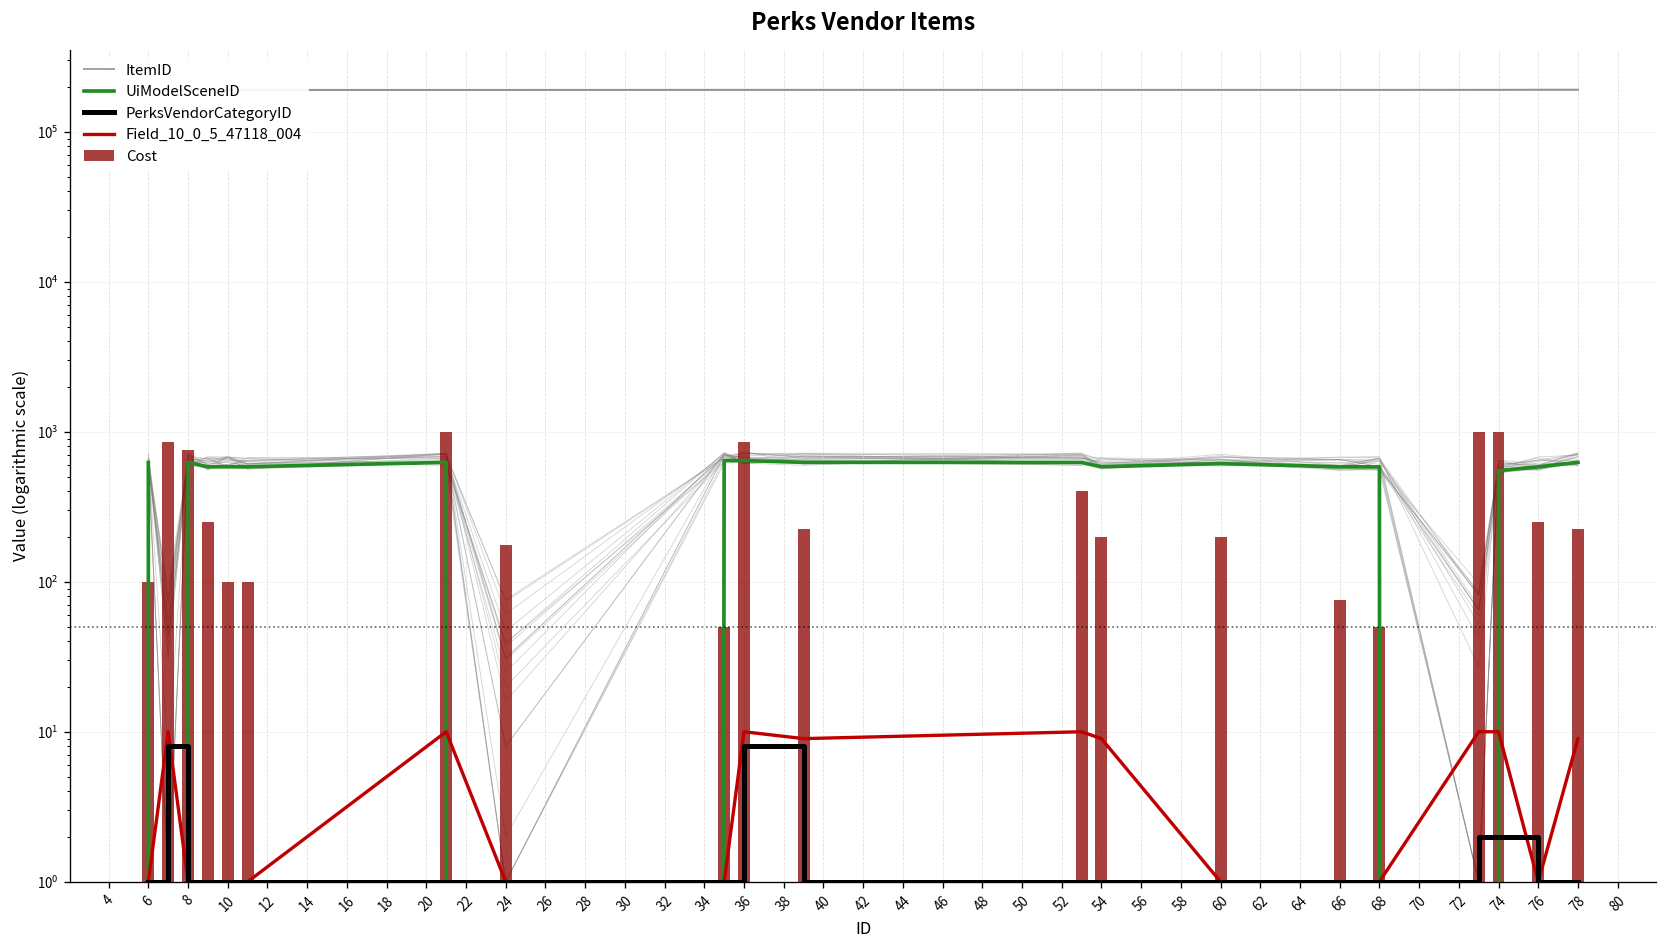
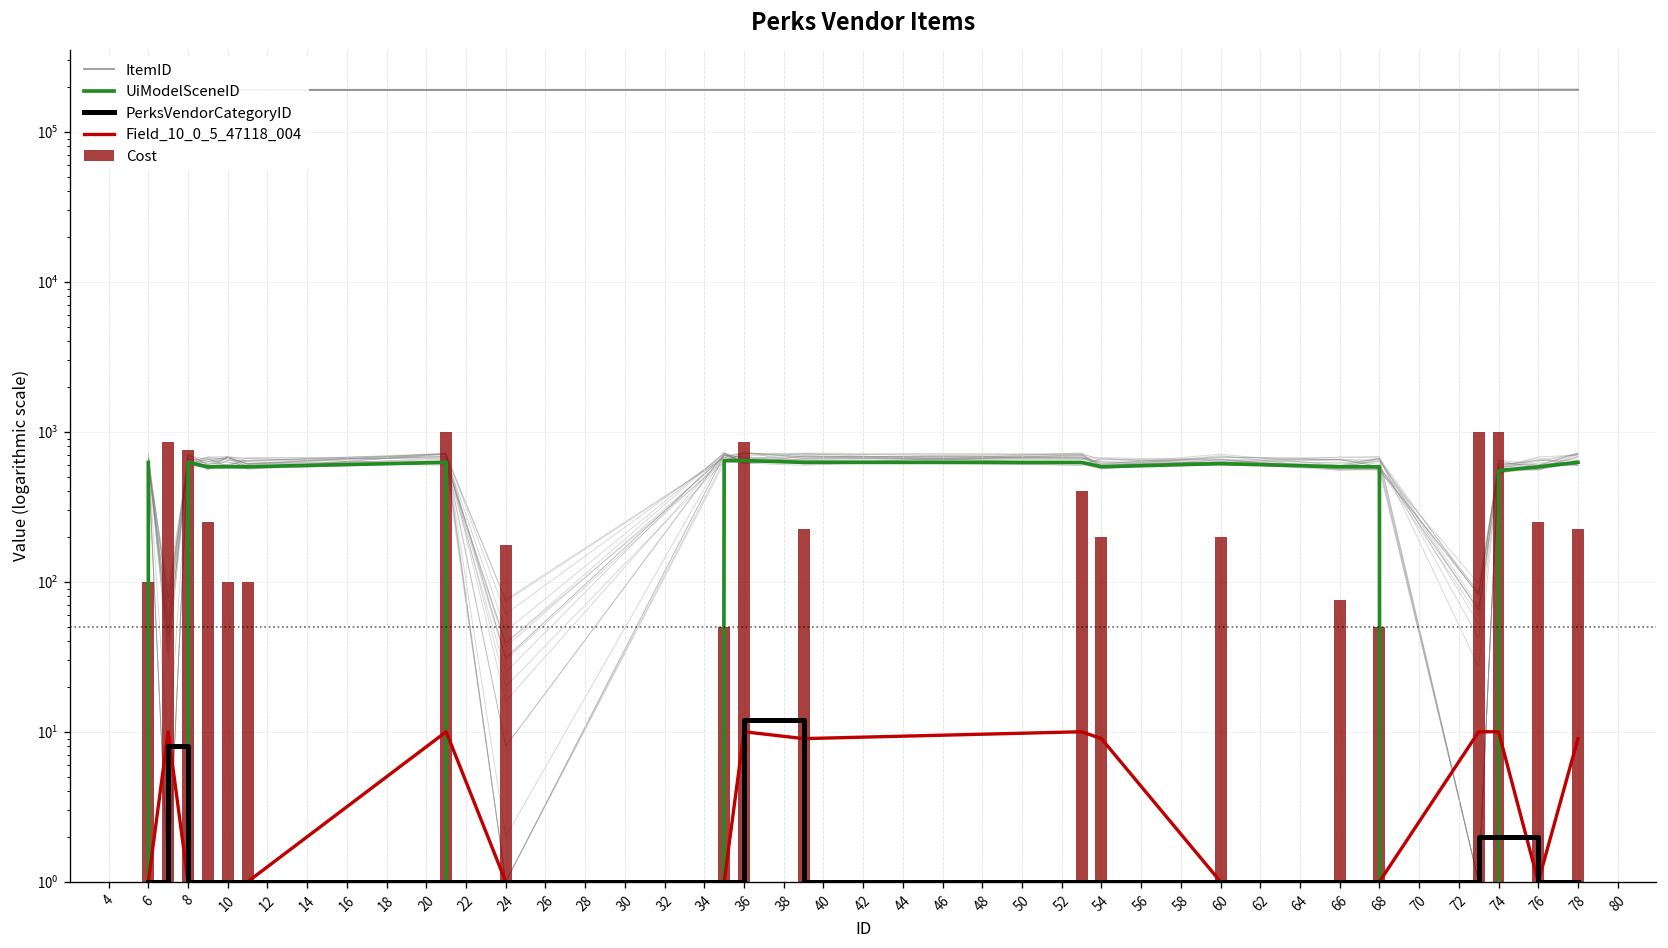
PerksVendorCategoryID, 36: 8 -> 12
